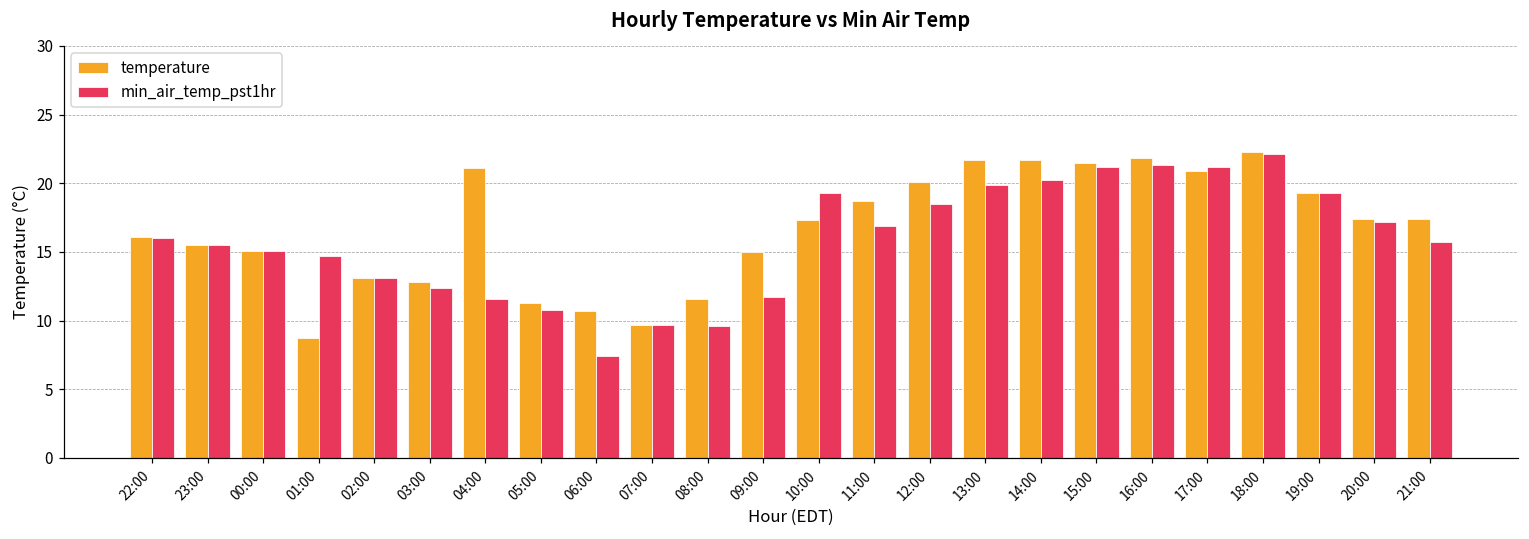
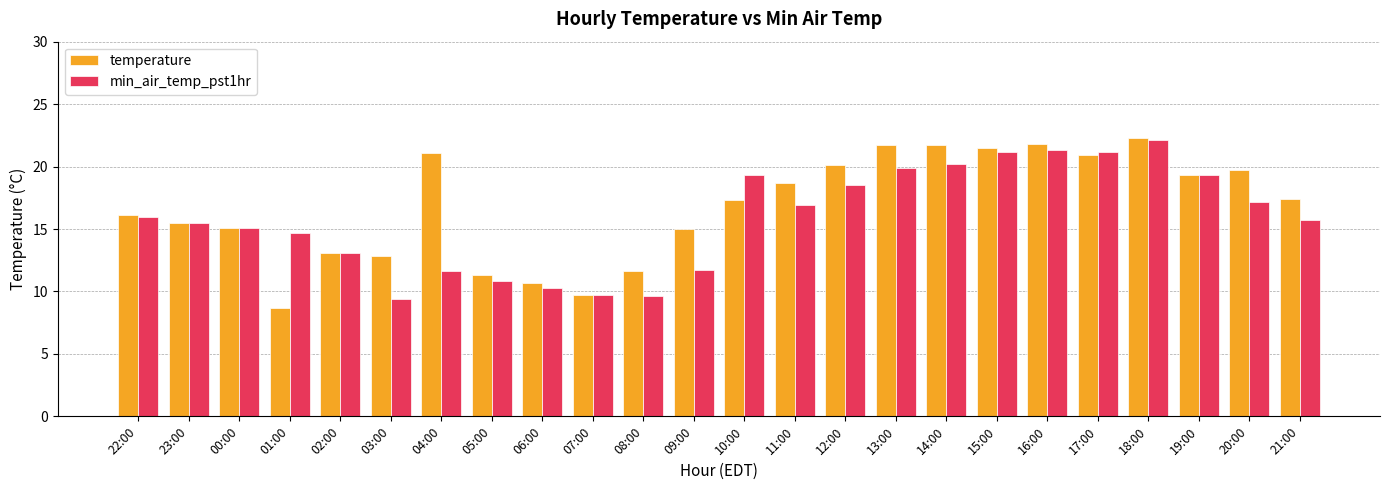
min_air_temp_pst1hr, 03:00: 12.4 -> 9.4
min_air_temp_pst1hr, 06:00: 7.4 -> 10.3
temperature, 20:00: 17.4 -> 19.7
